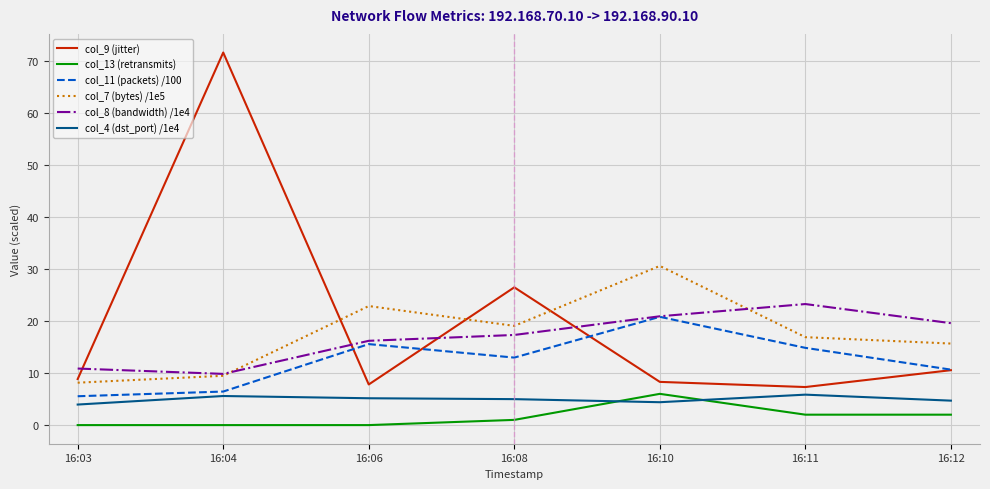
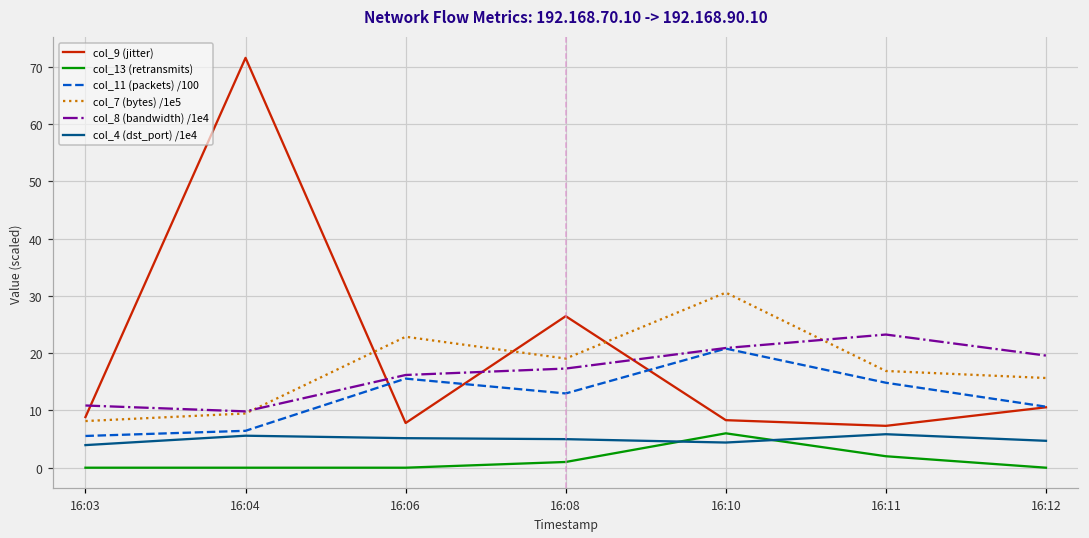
col_13 (retransmits), 16:12: 2 -> 0
